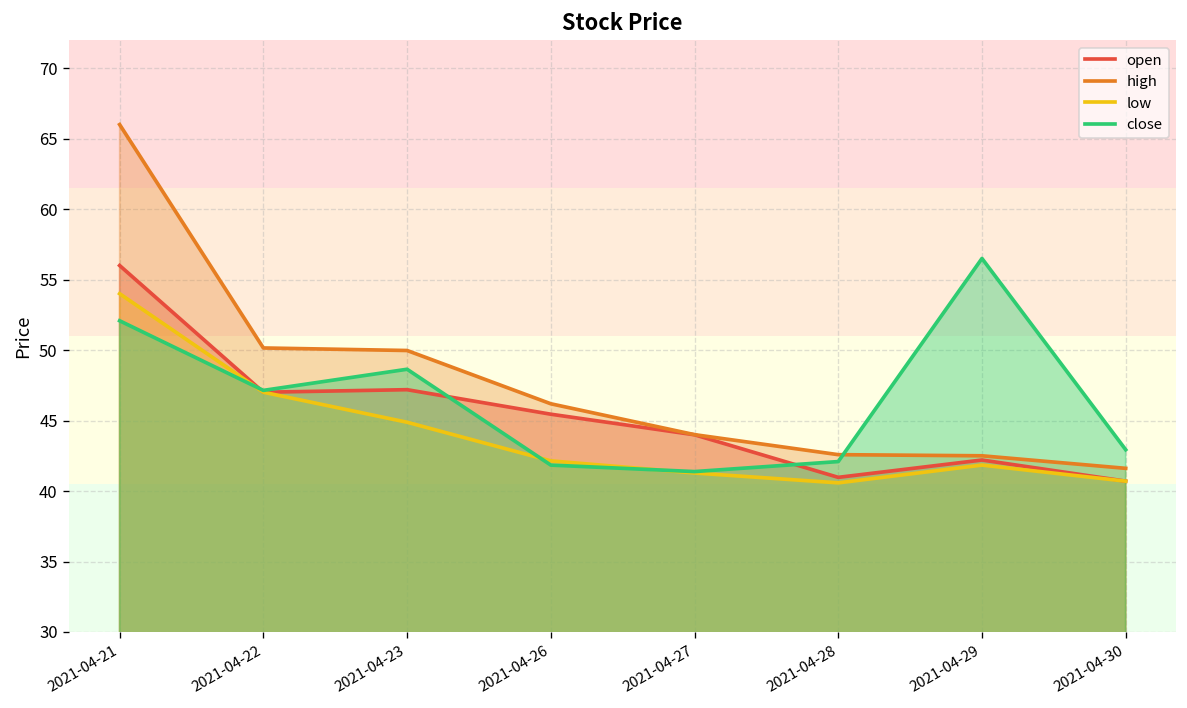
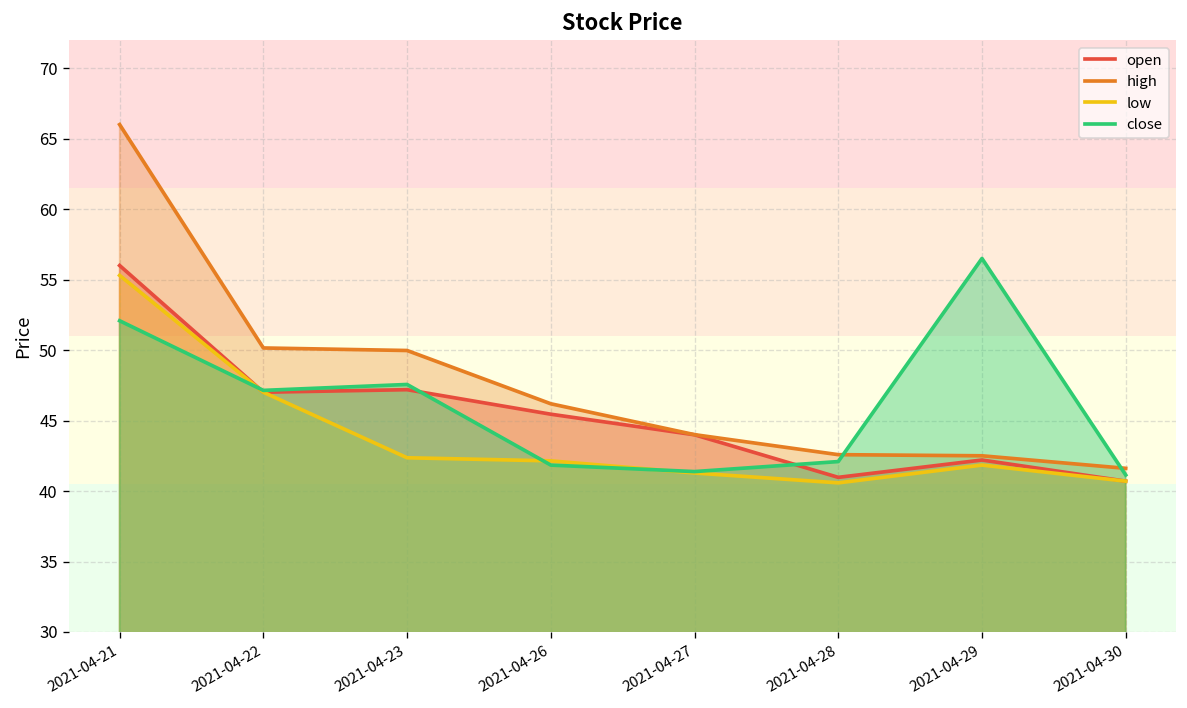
low, 2021-04-21: 54.0 -> 55.3
low, 2021-04-23: 44.9 -> 42.4
close, 2021-04-23: 48.6 -> 47.6
close, 2021-04-30: 42.9 -> 41.1
